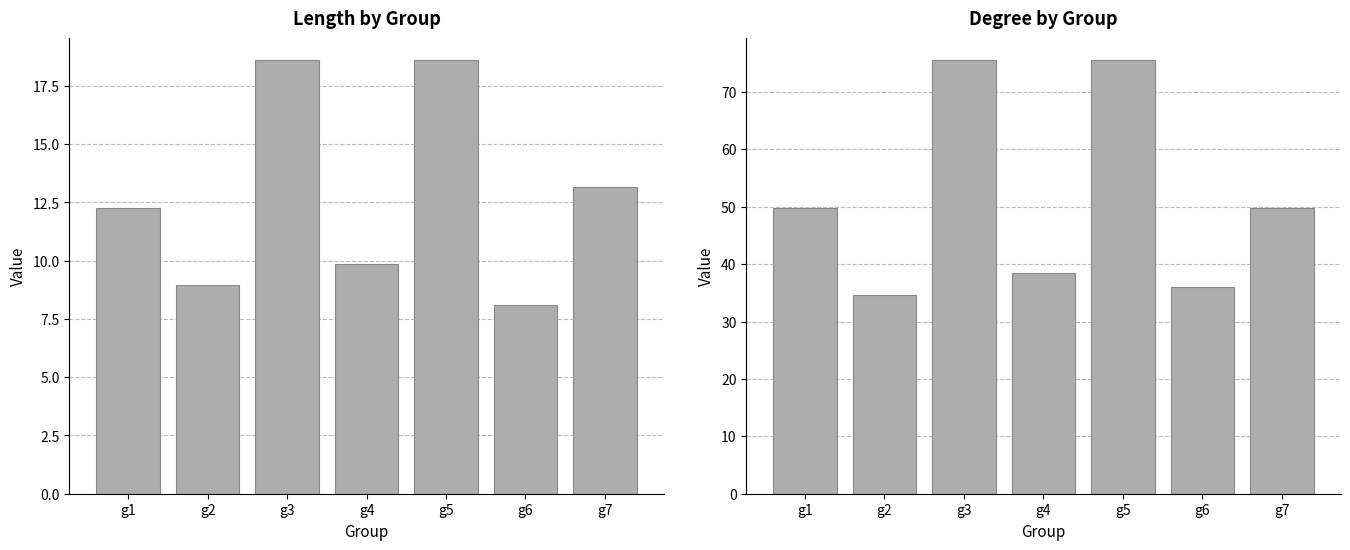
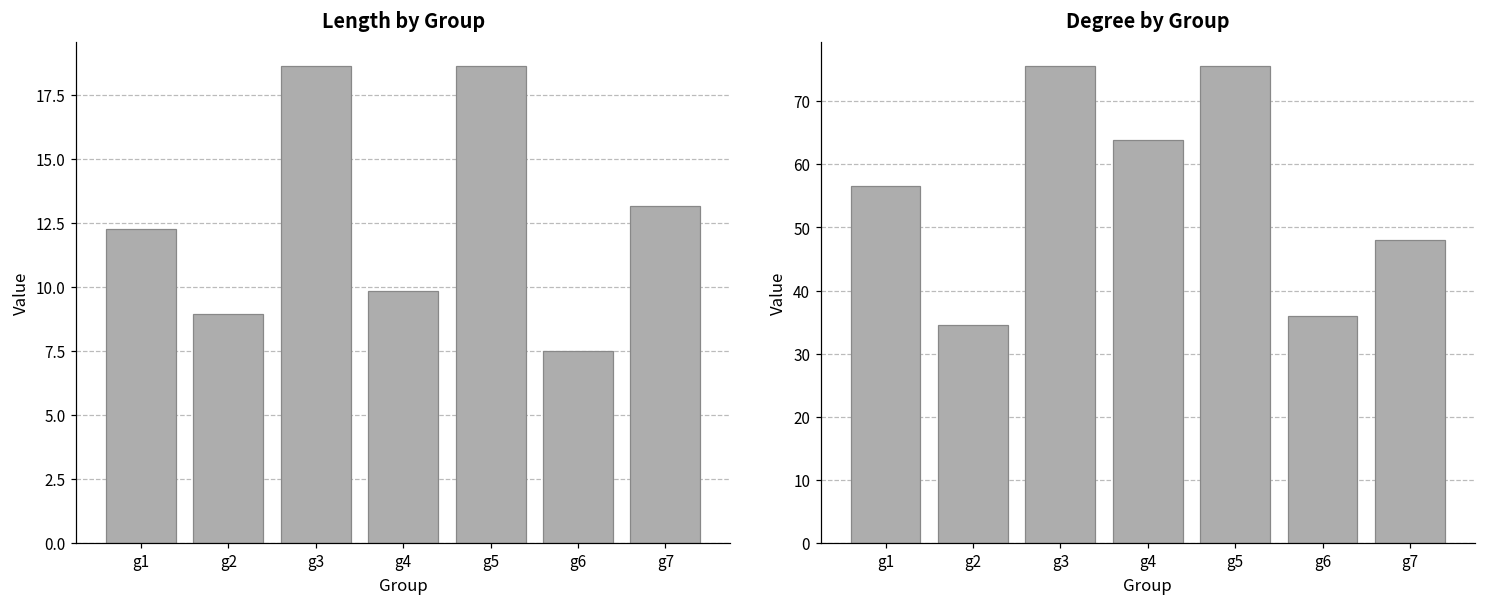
Length by Group, g6: 8.1 -> 7.5
Degree by Group, g1: 50 -> 57
Degree by Group, g4: 39 -> 64
Degree by Group, g7: 50 -> 48
